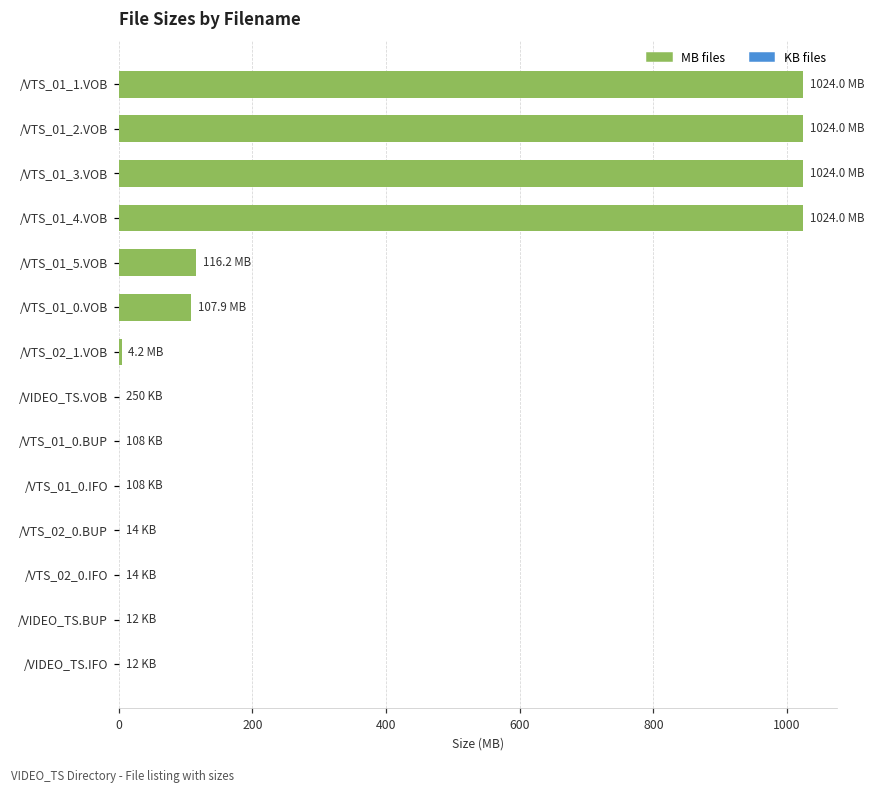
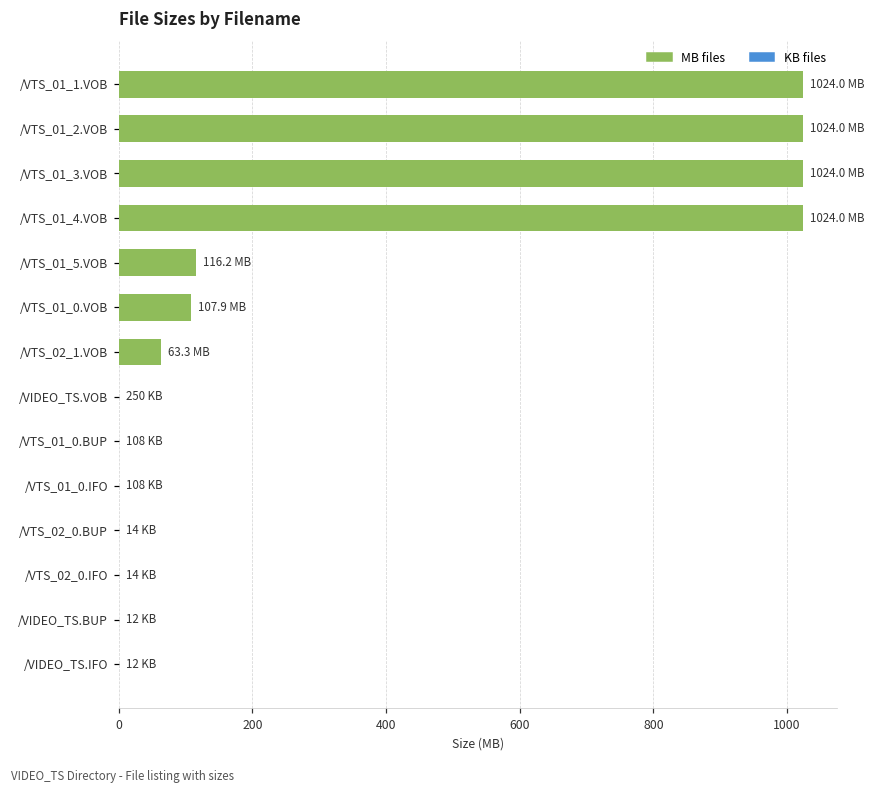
/VTS_02_1.VOB: 4.2 -> 63.3
